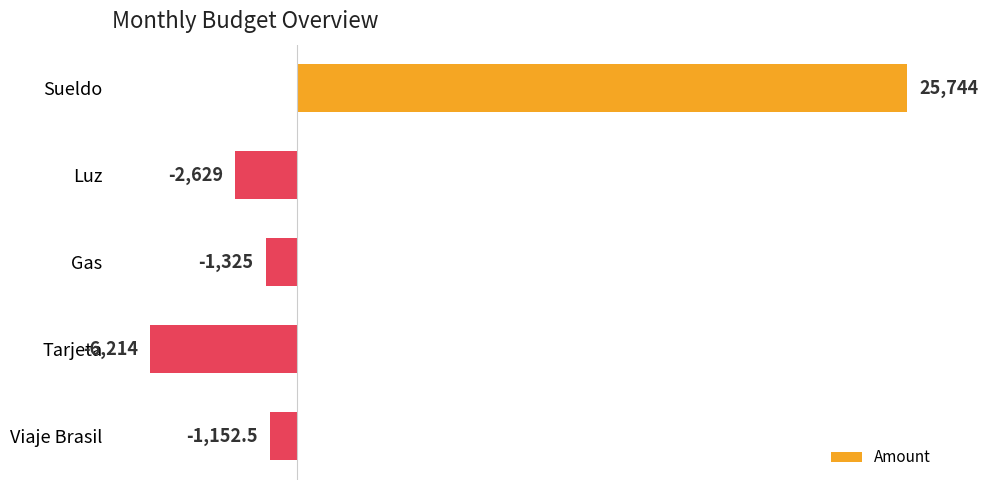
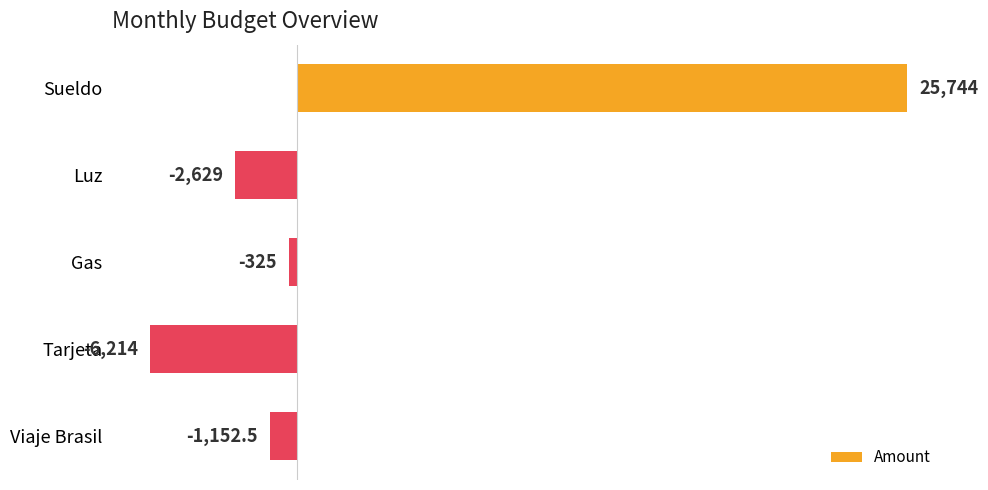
Gas: -1,325 -> -325
